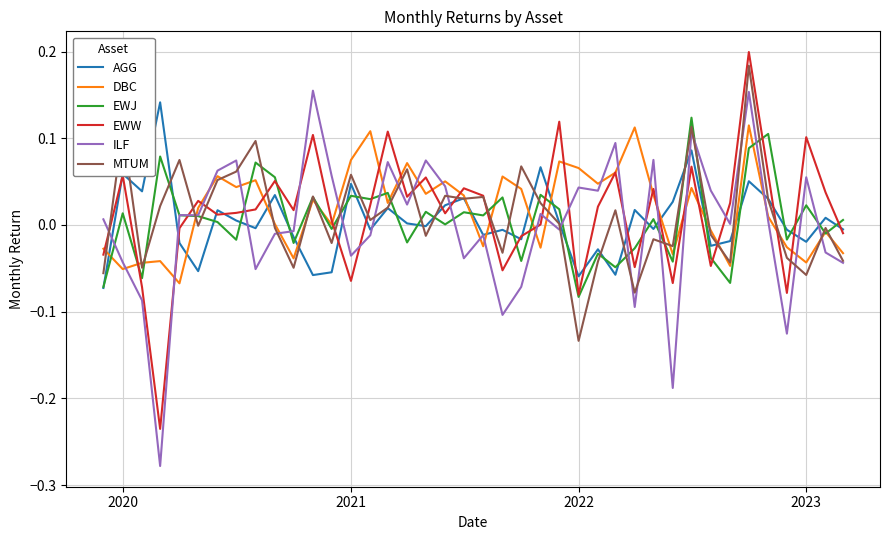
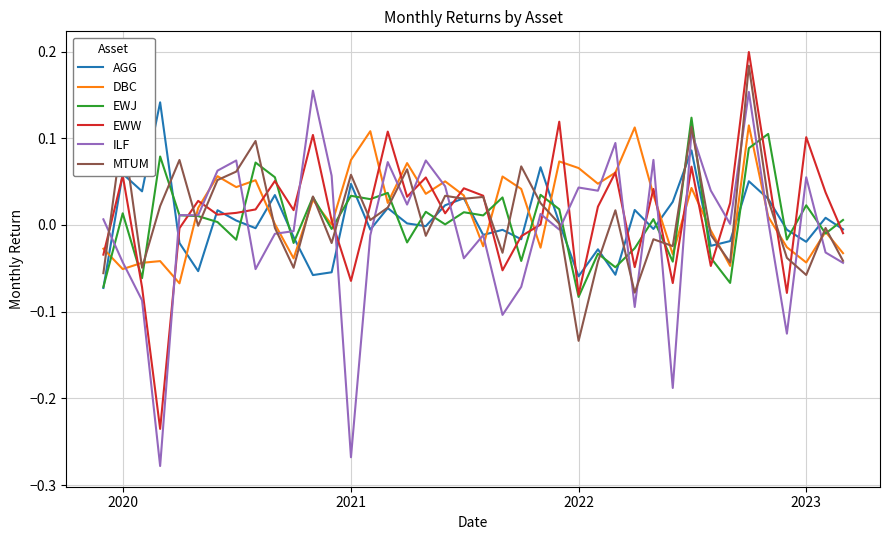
ILF, 2021: -0.04 -> -0.27
